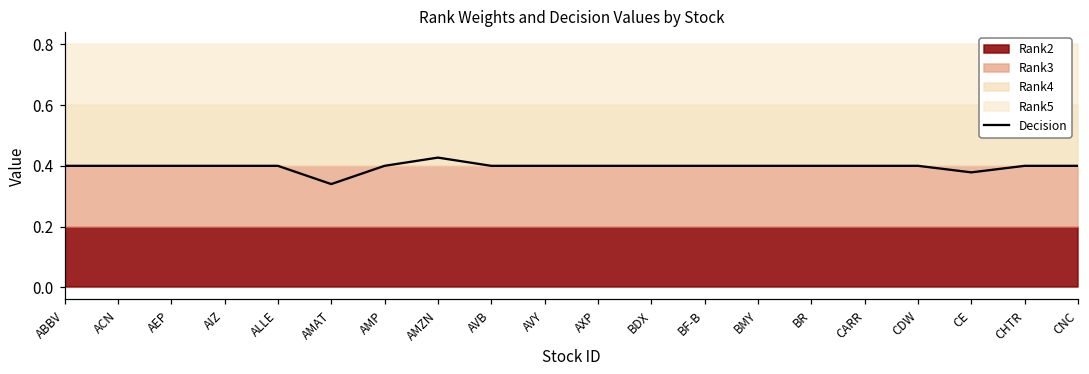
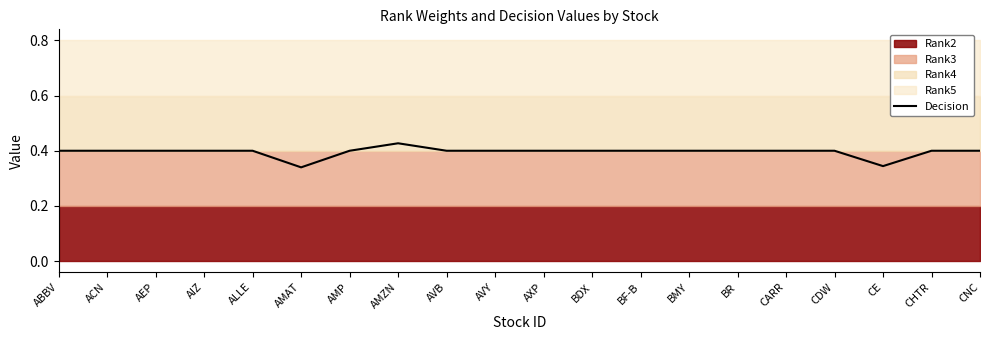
Decision, CE: 0.38 -> 0.34
